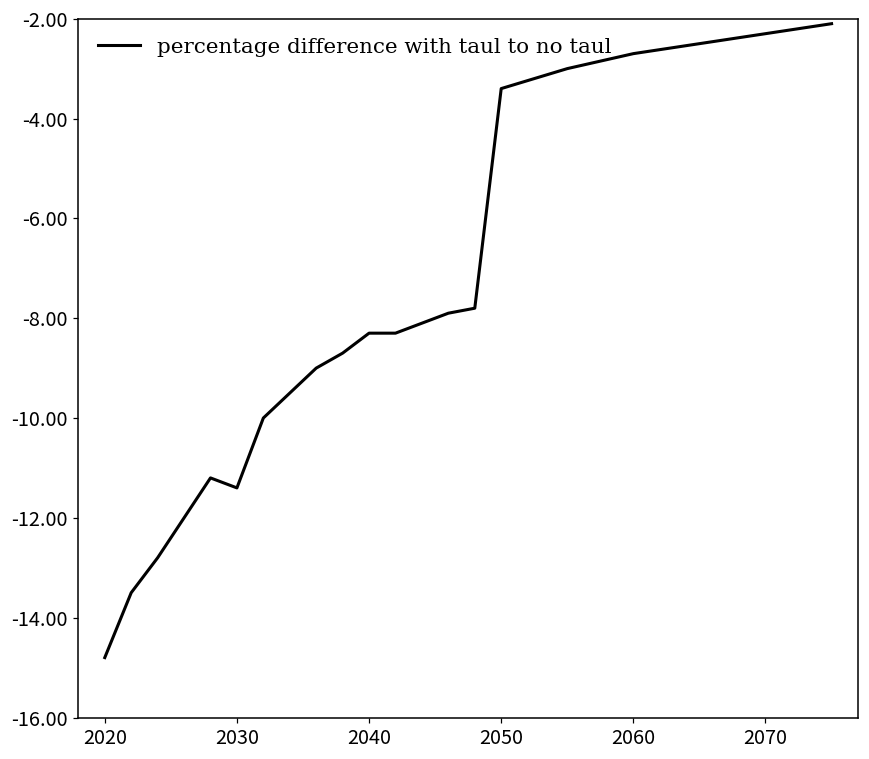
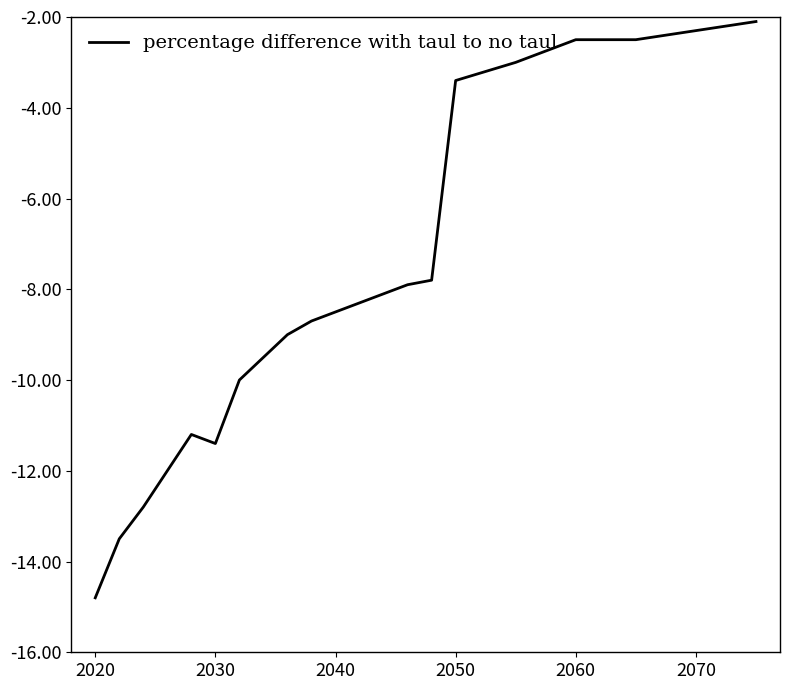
2040: -8.3 -> -8.5
2060: -2.7 -> -2.5
